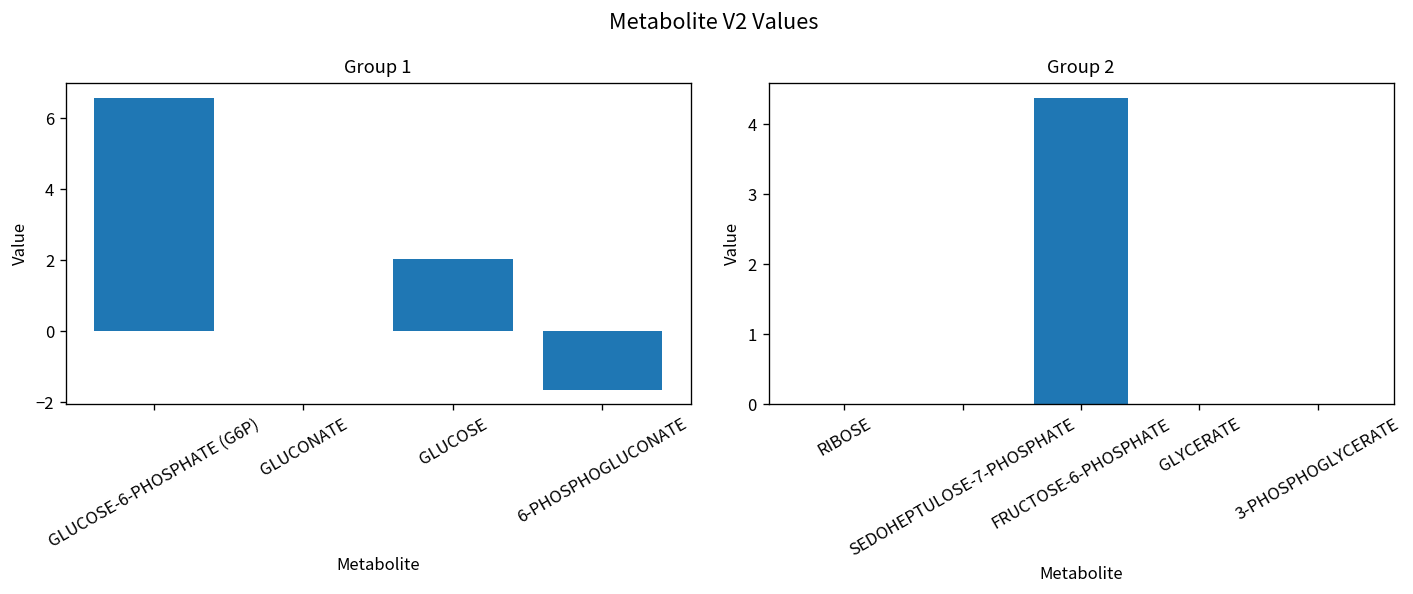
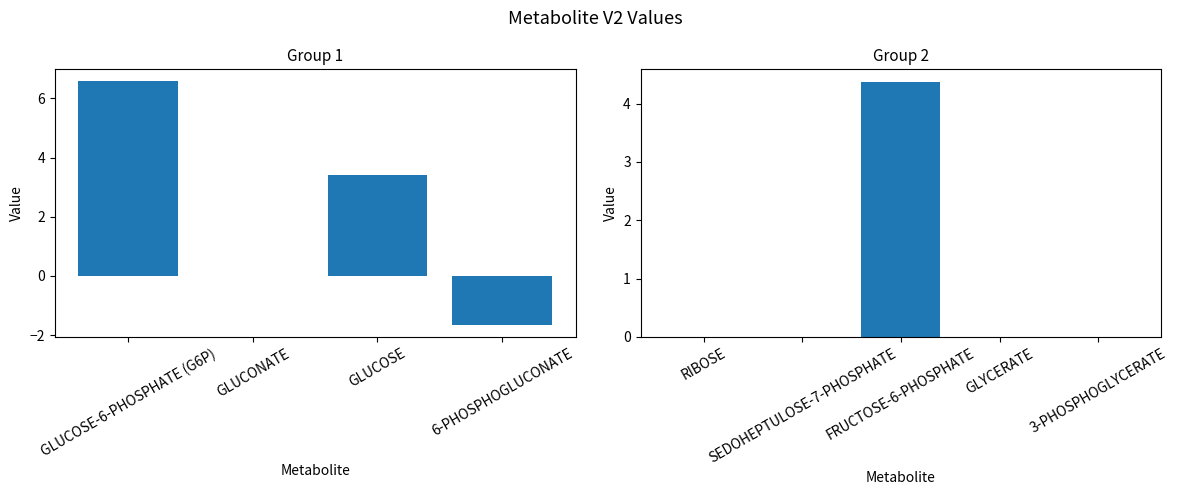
Group 1, GLUCOSE: 2.0 -> 3.4
